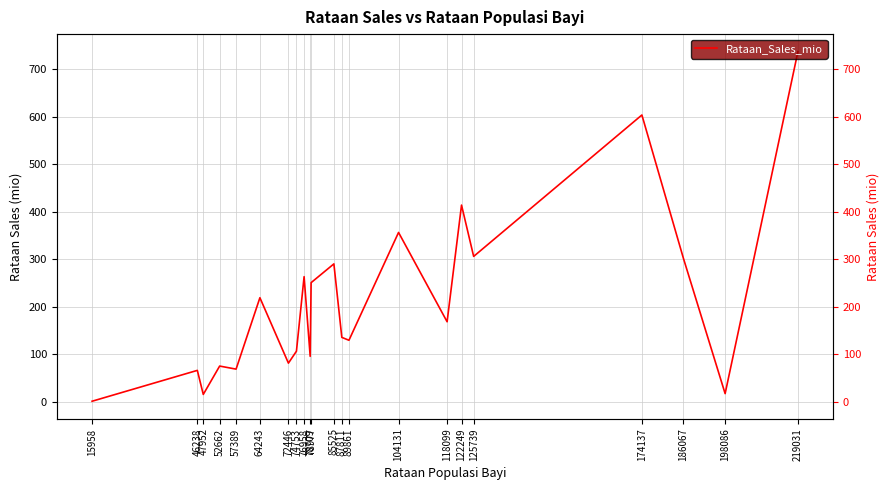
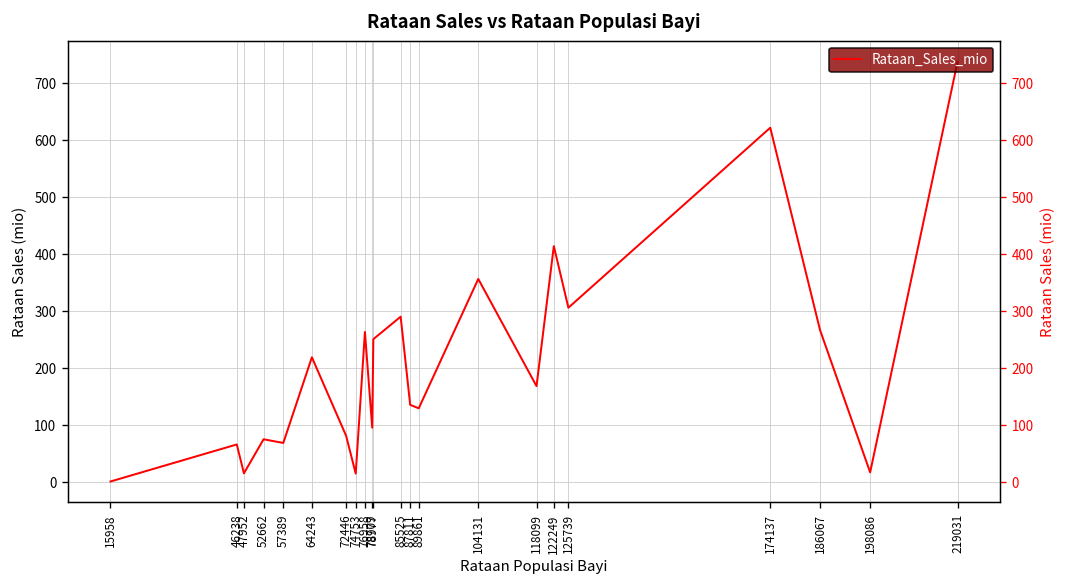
74753: 110 -> 20
174137: 600 -> 620
186067: 300 -> 270
